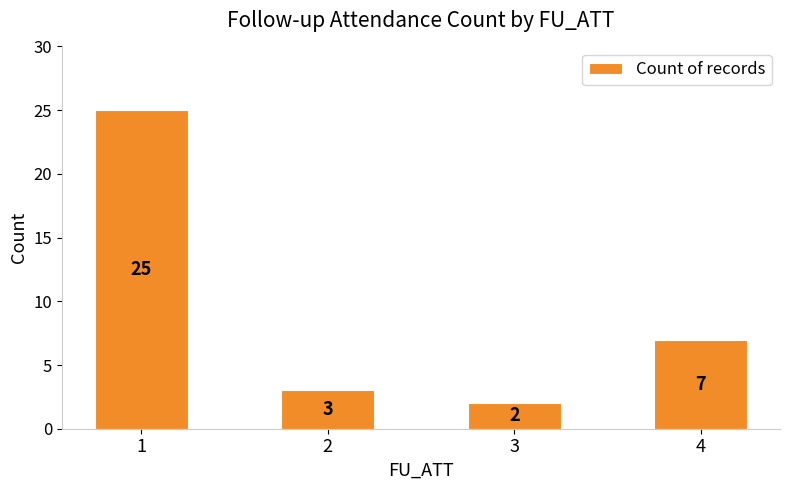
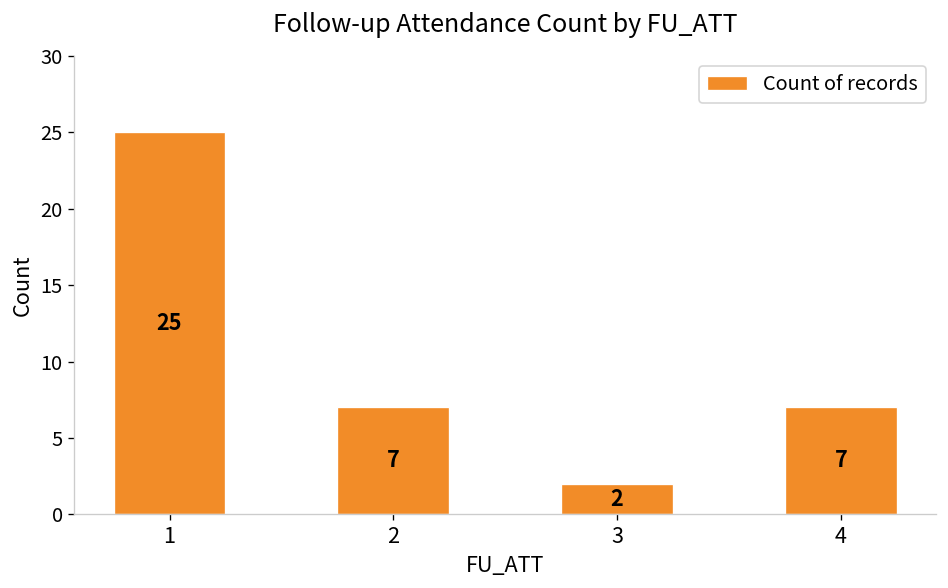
2: 3 -> 7
